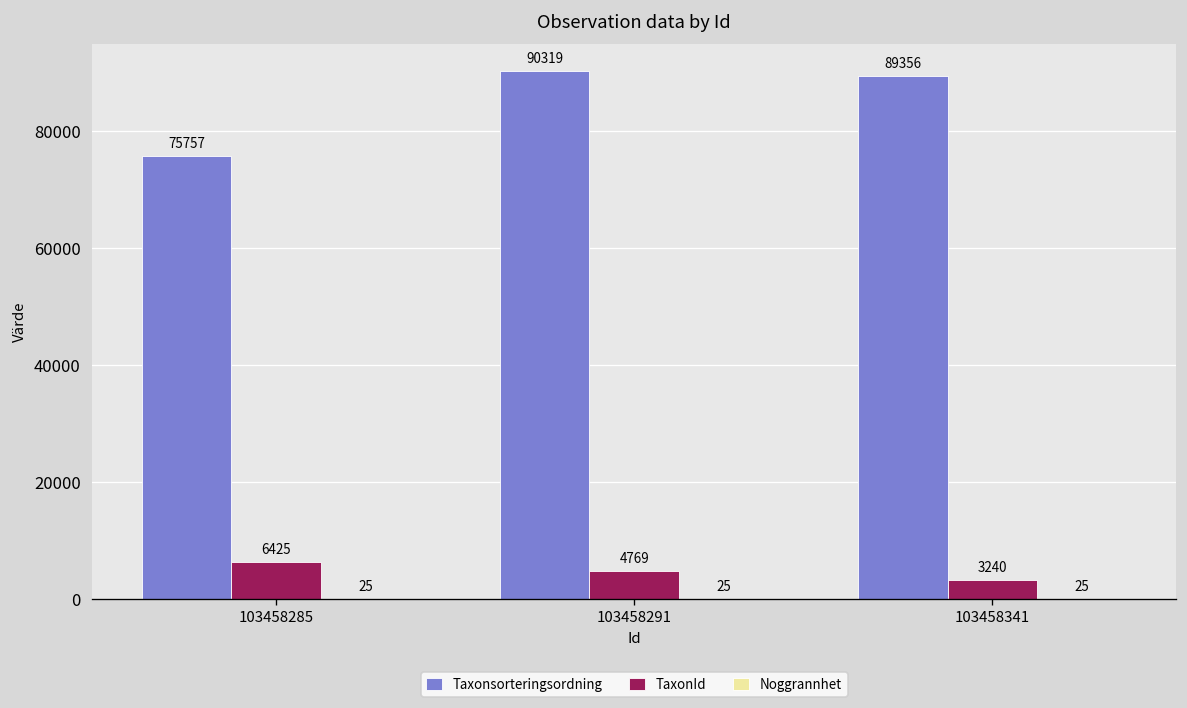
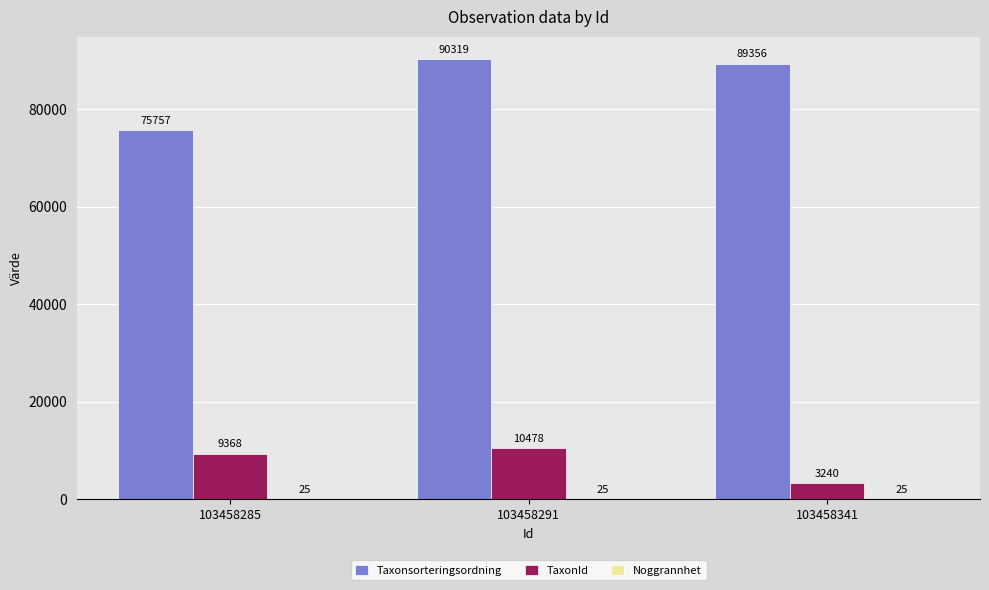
TaxonId, 103458285: 6425 -> 9368
TaxonId, 103458291: 4769 -> 10478
